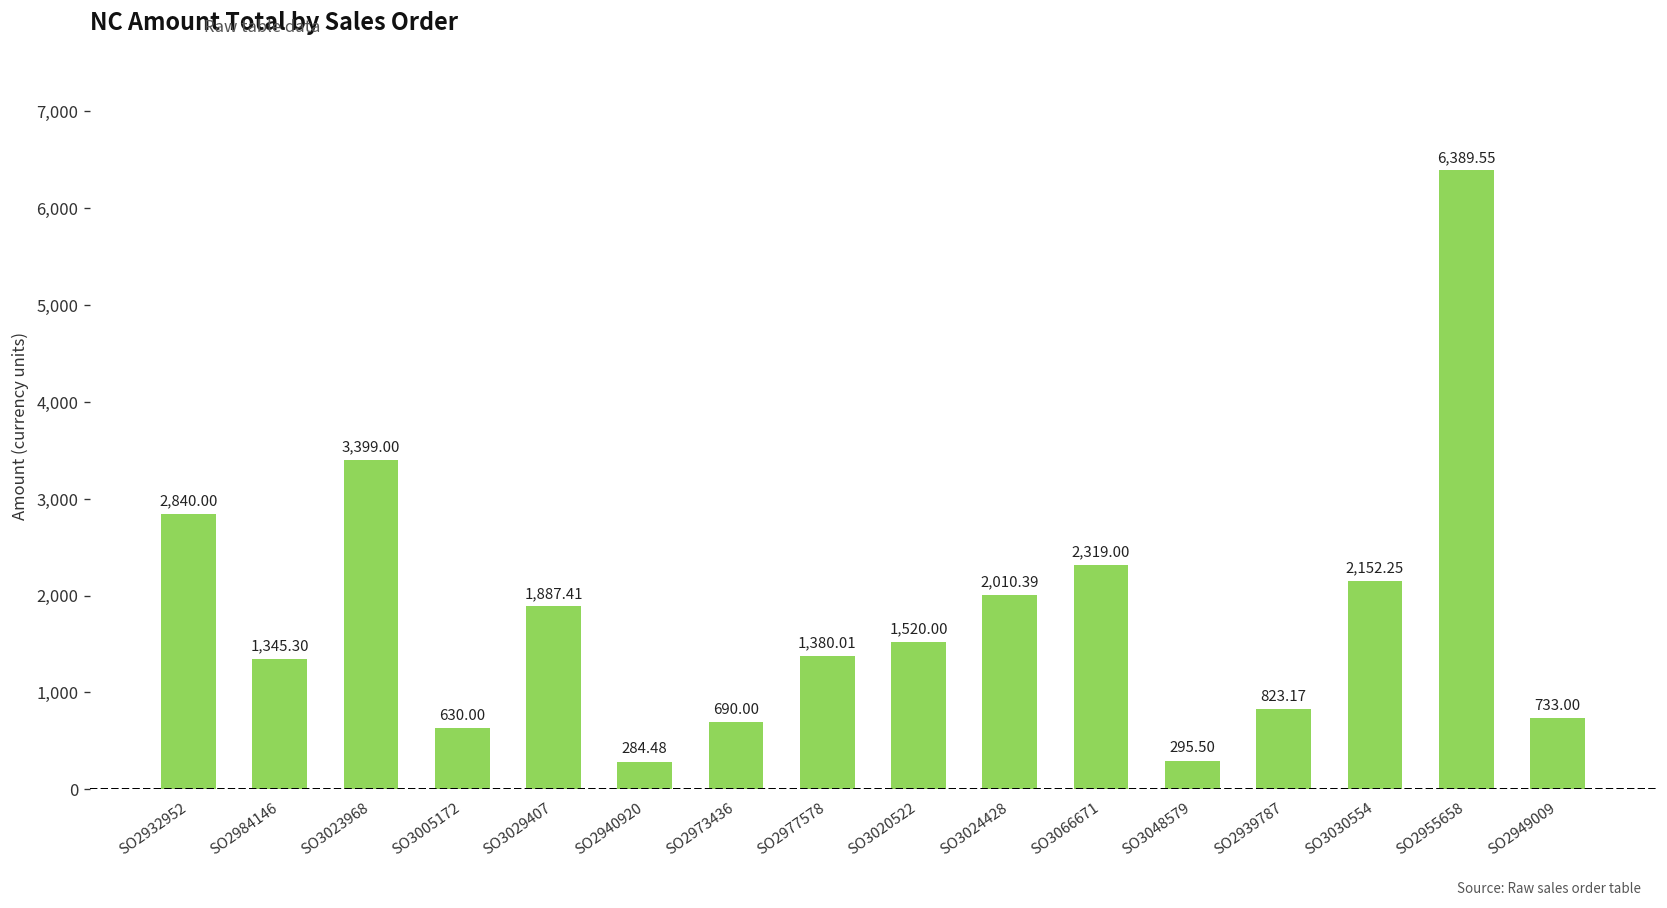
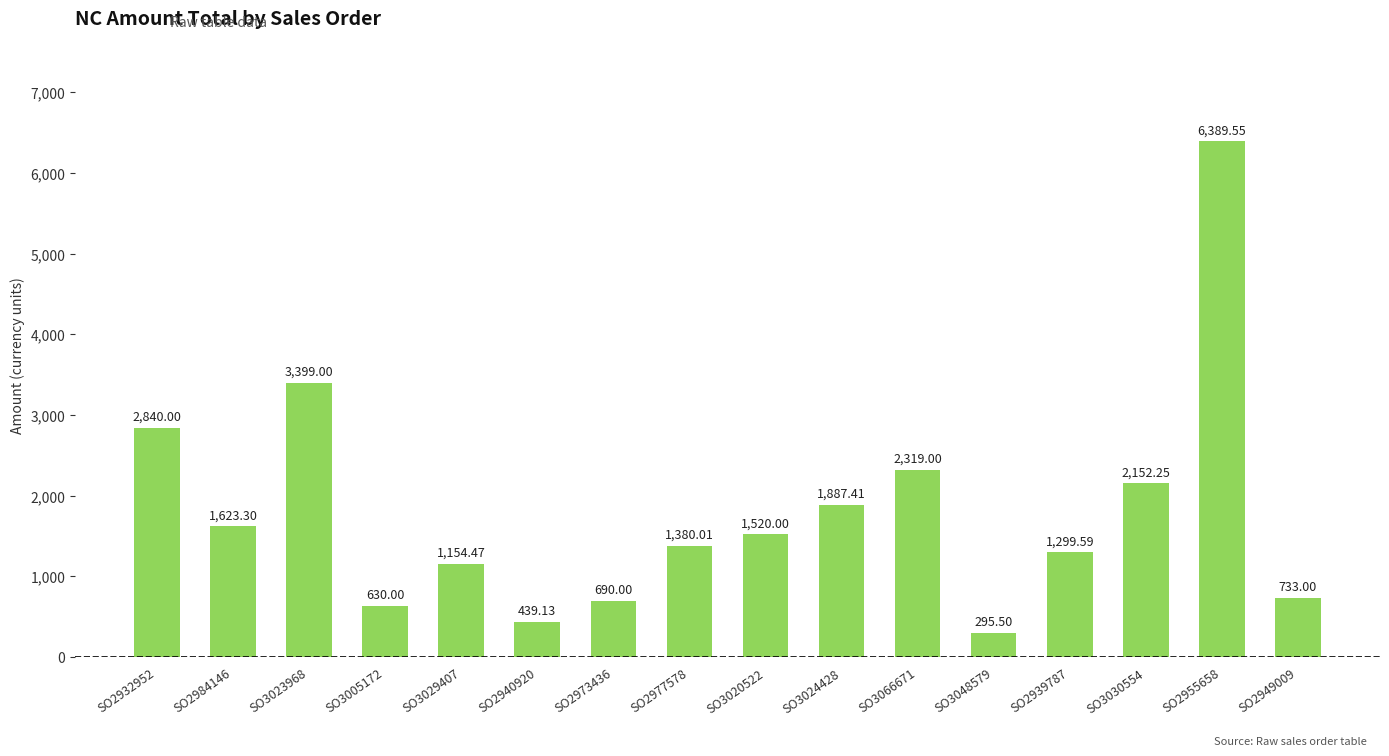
SO2984146: 1,345.30 -> 1,623.30
SO3029407: 1,887.41 -> 1,154.47
SO2940920: 284.48 -> 439.13
SO3024428: 2,010.39 -> 1,887.41
SO2939787: 823.17 -> 1,299.59
